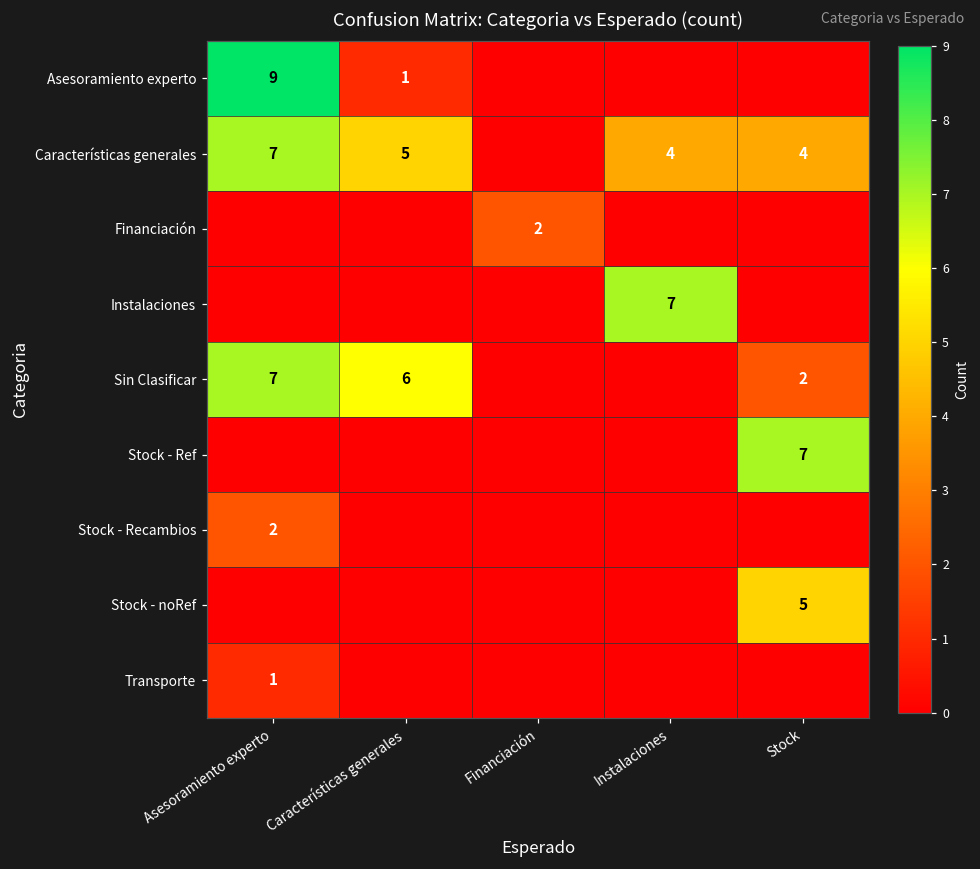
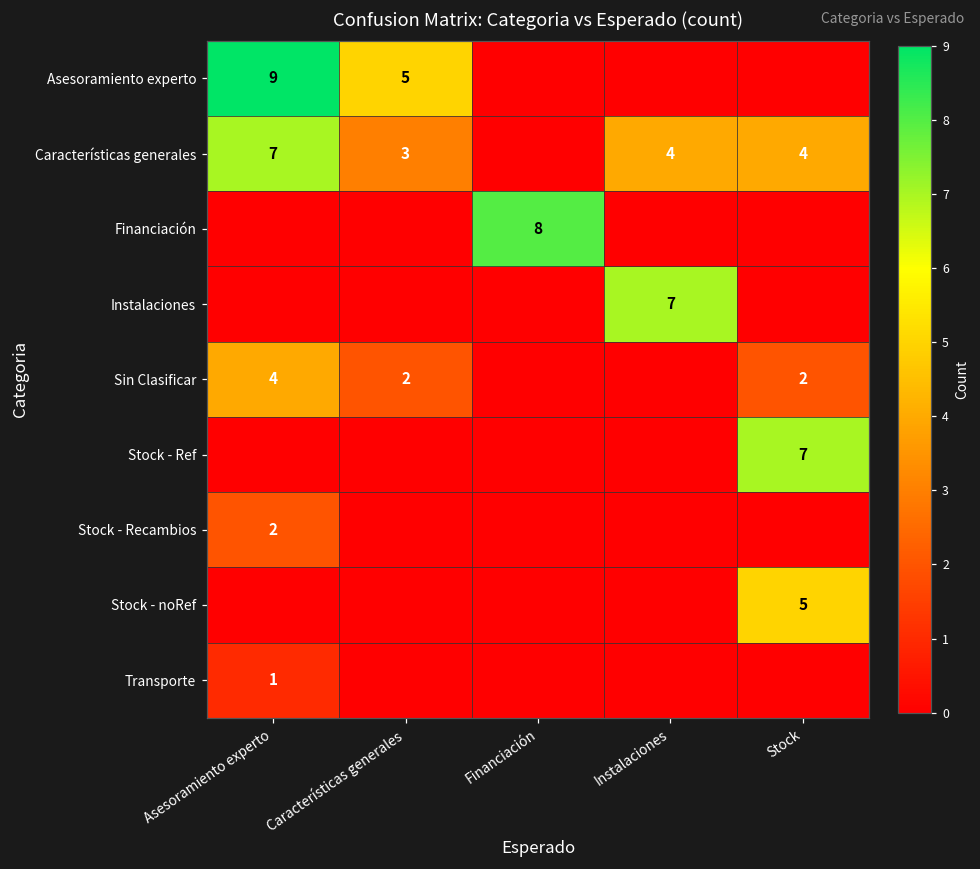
Asesoramiento experto, Características generales: 1 -> 5
Características generales, Características generales: 5 -> 3
Financiación, Financiación: 2 -> 8
Sin Clasificar, Asesoramiento experto: 7 -> 4
Sin Clasificar, Características generales: 6 -> 2
